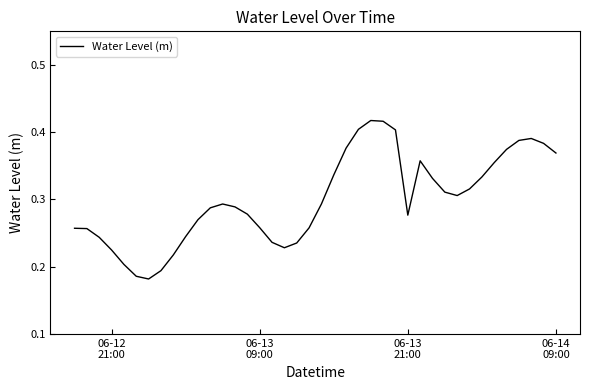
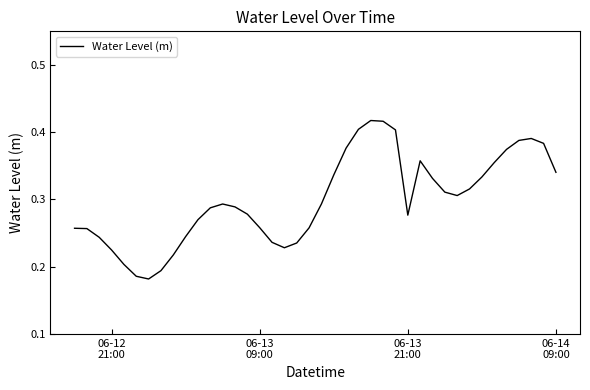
06-14 09:00: 0.37 -> 0.34
